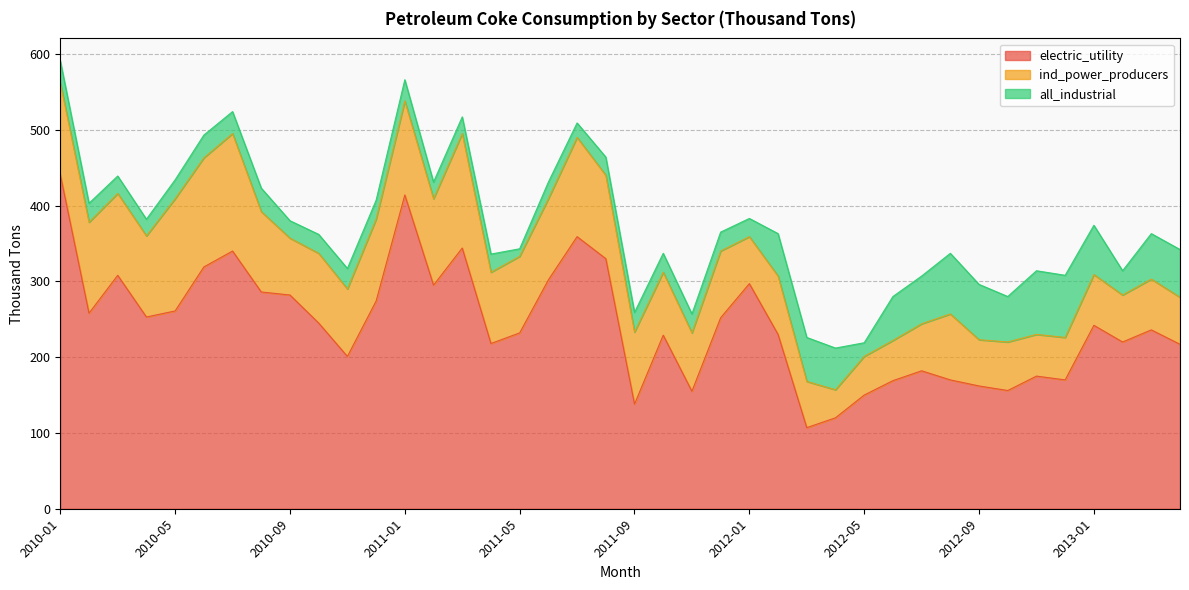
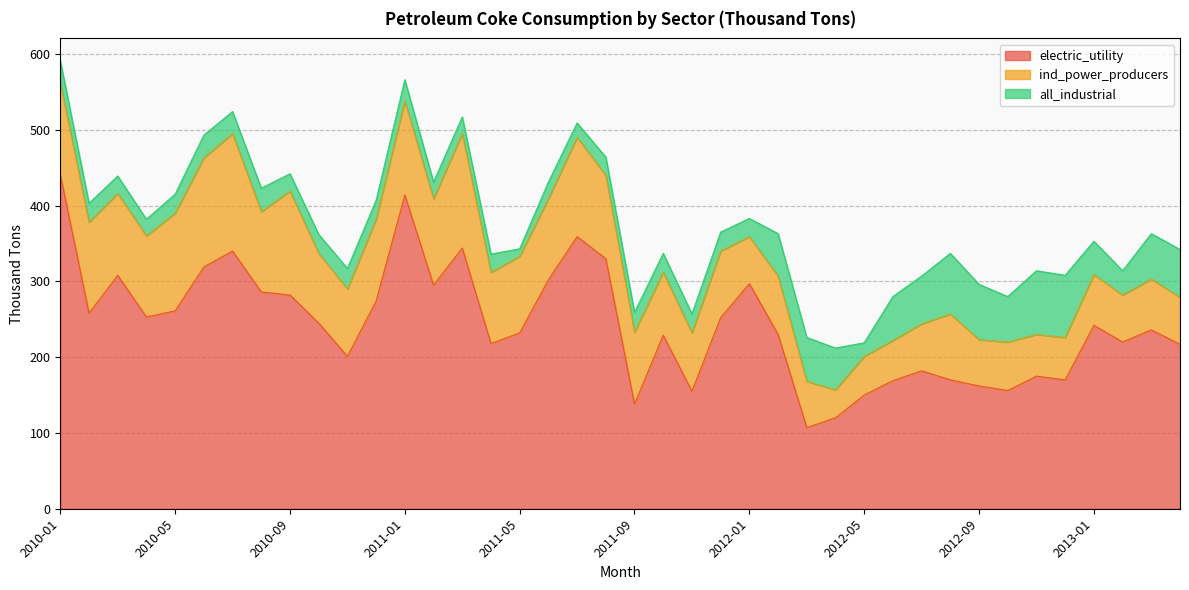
ind_power_producers, 2010-05: 150 -> 130
ind_power_producers, 2010-09: 80 -> 140
all_industrial, 2013-01: 70 -> 40
